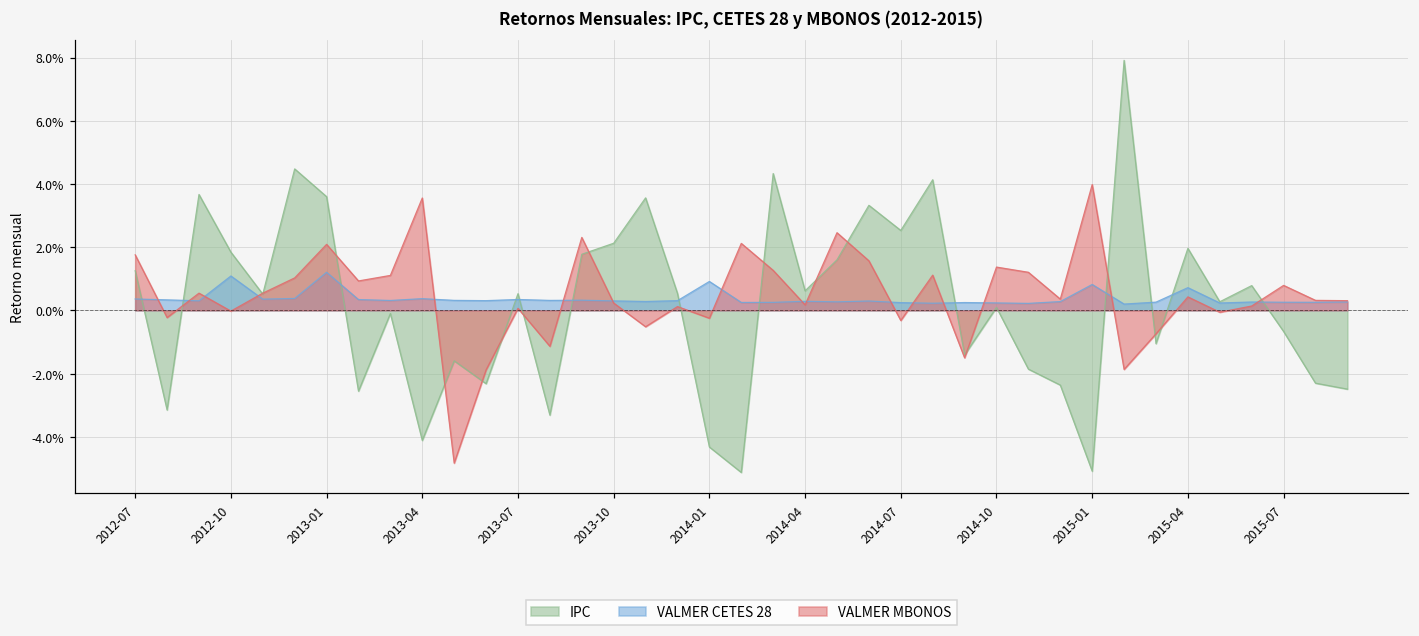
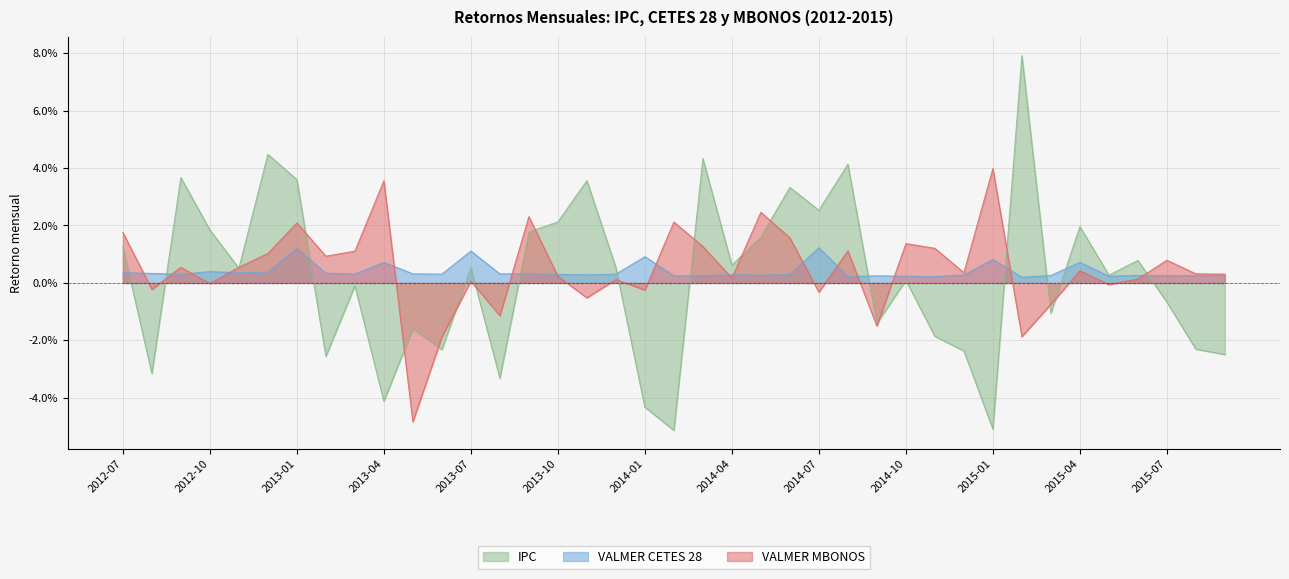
VALMER CETES 28, 2012-10: 1.1% -> 0.4%
VALMER CETES 28, 2013-04: 0.4% -> 0.7%
VALMER CETES 28, 2013-07: 0.3% -> 1.1%
VALMER CETES 28, 2014-07: 0.2% -> 1.2%
